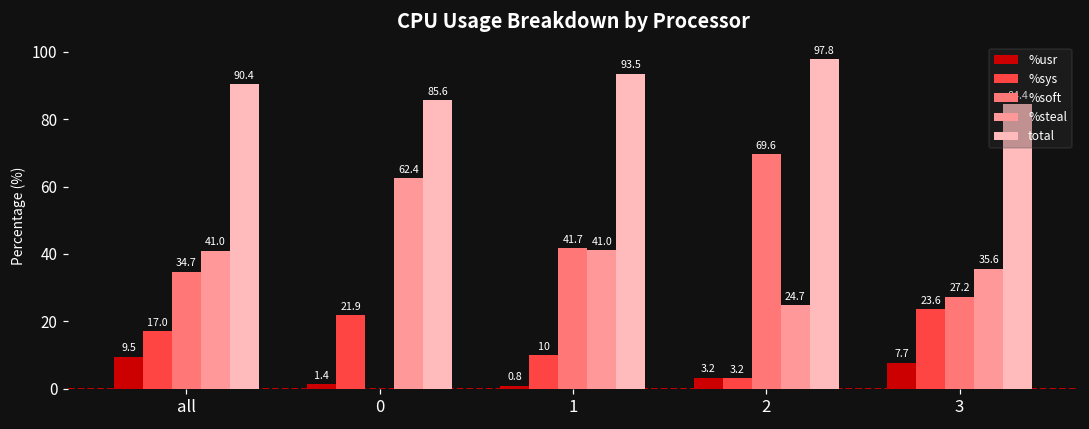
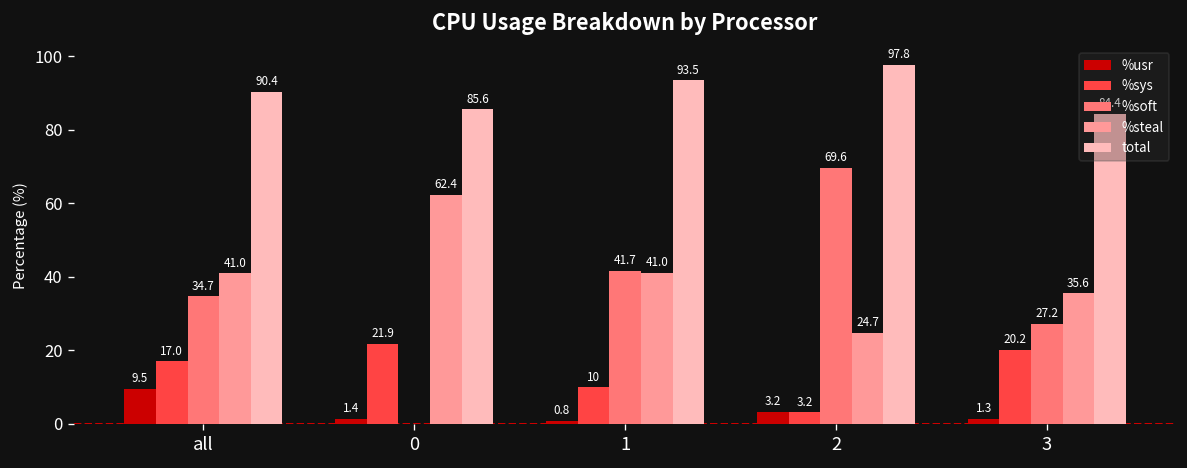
%usr, 3: 7.7 -> 1.3
%sys, 3: 23.6 -> 20.2
